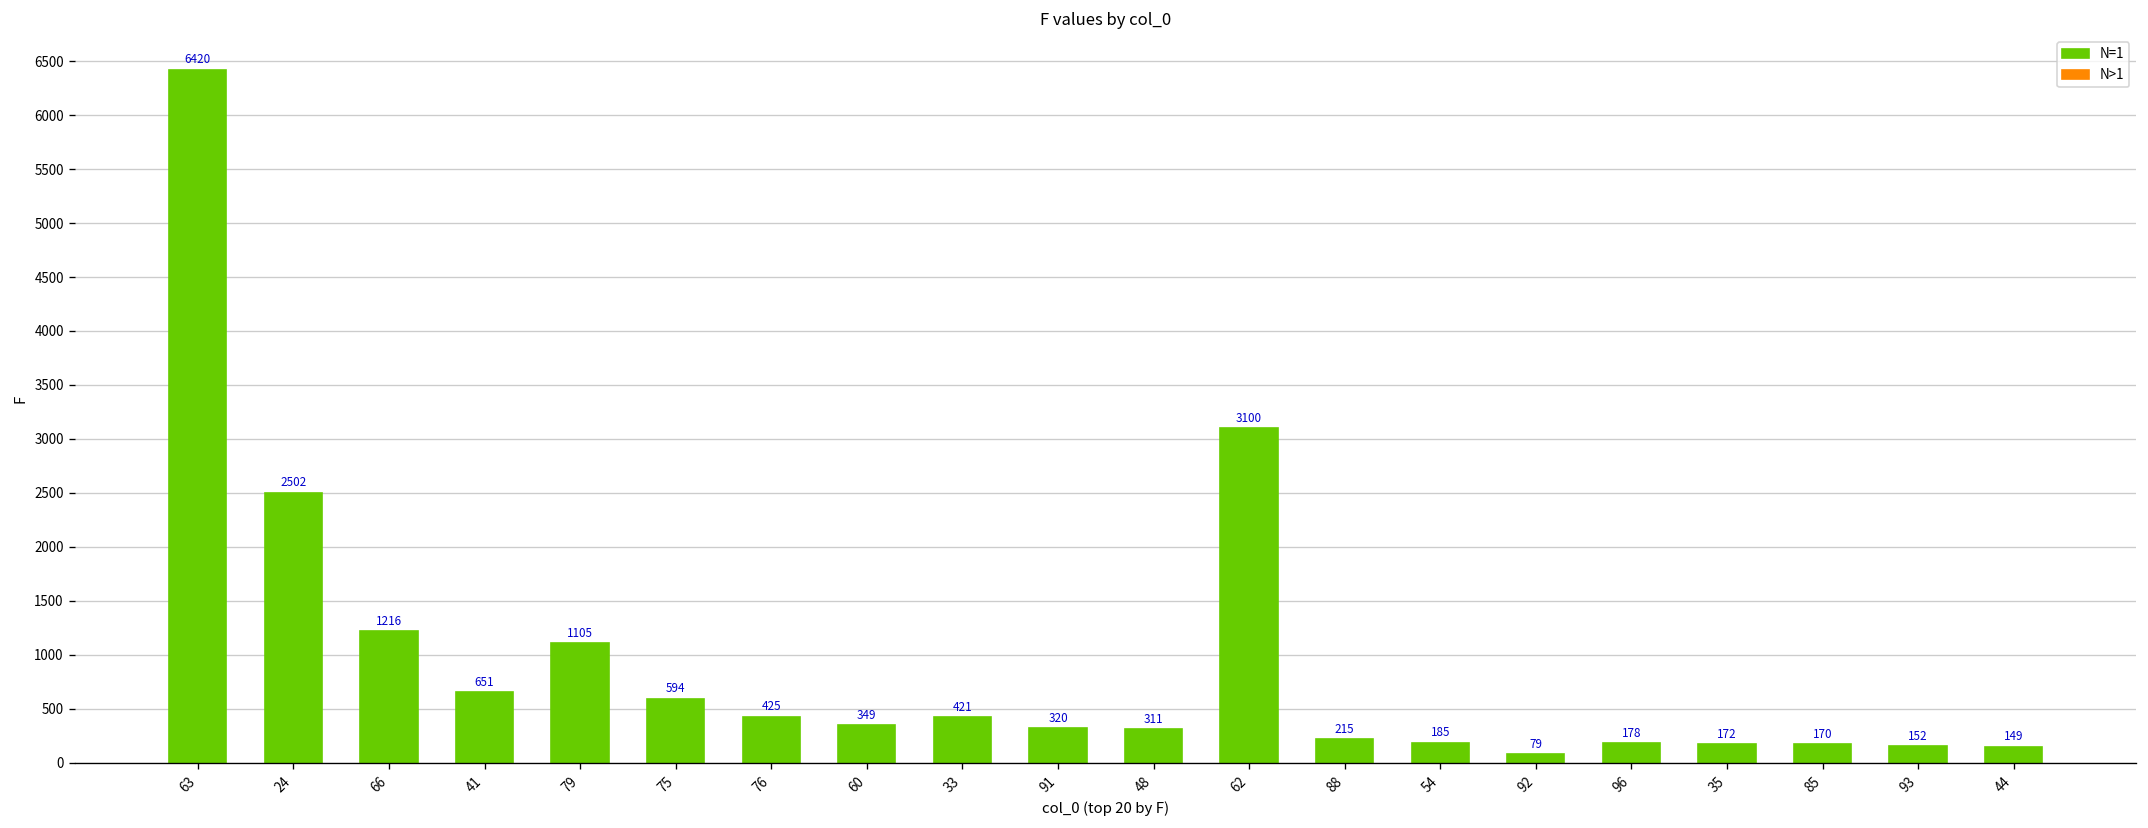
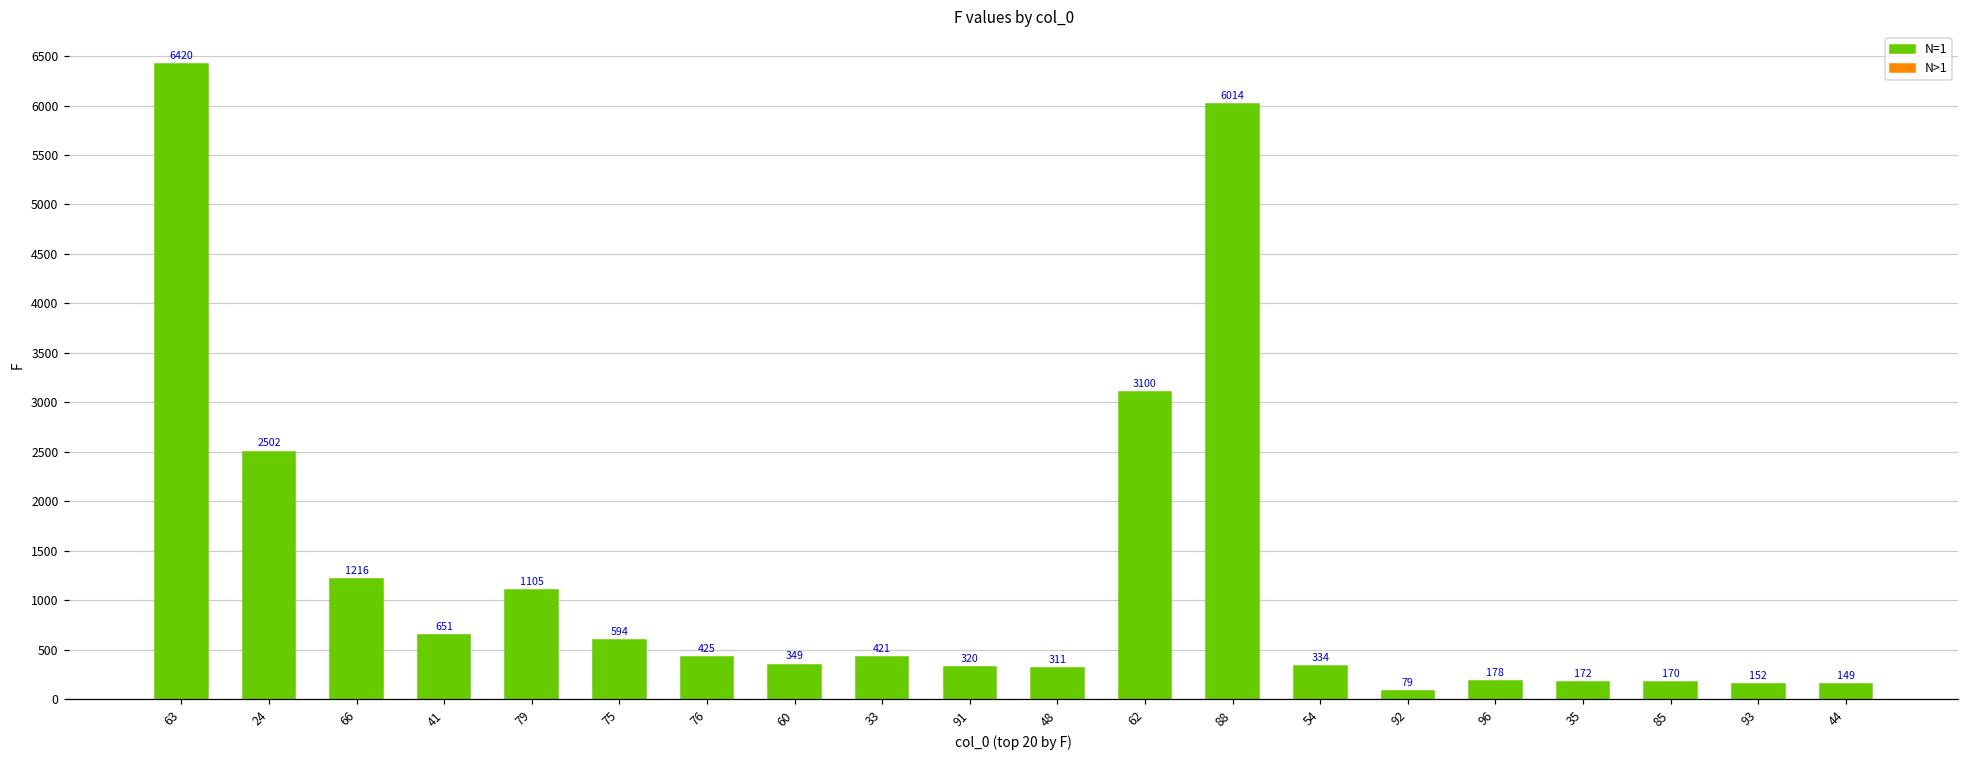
88: 215 -> 6014
54: 185 -> 334
